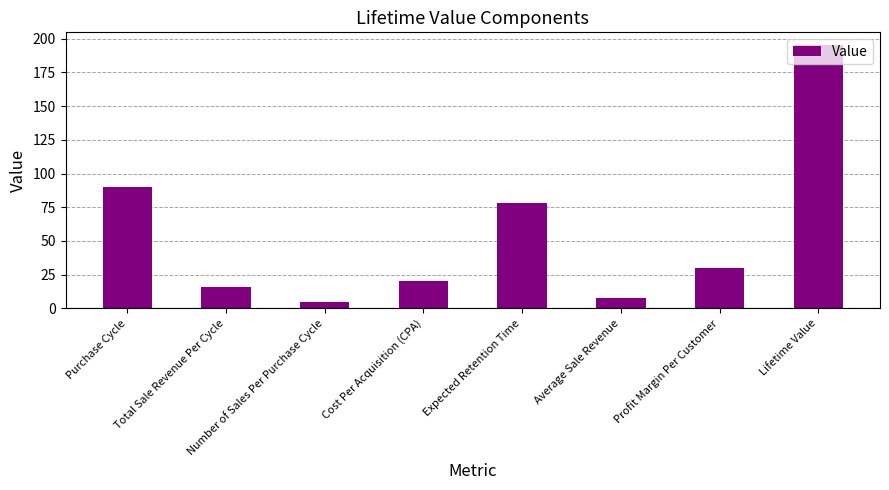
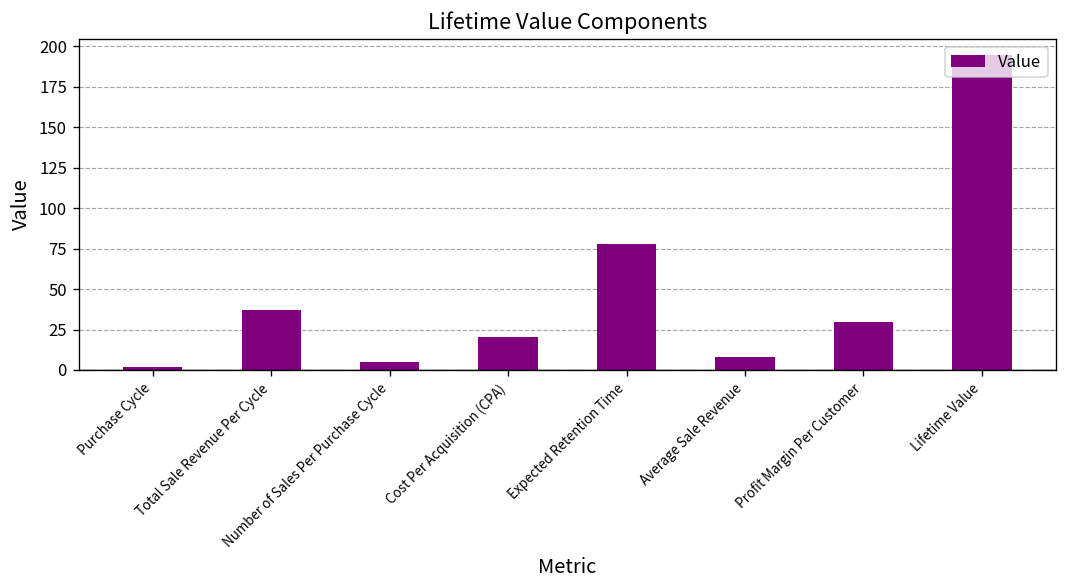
Purchase Cycle: 90 -> 2
Total Sale Revenue Per Cycle: 16 -> 37
